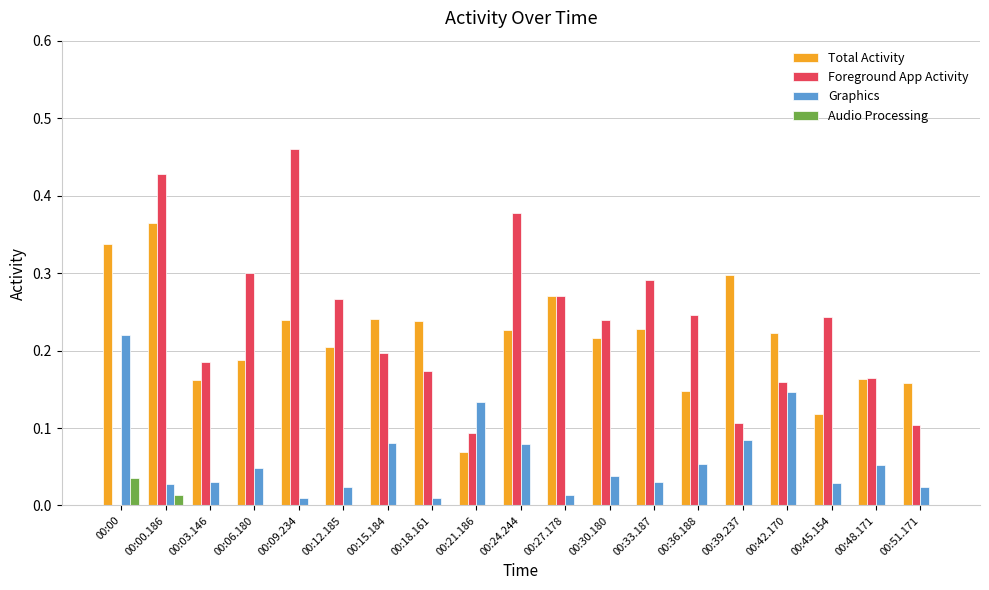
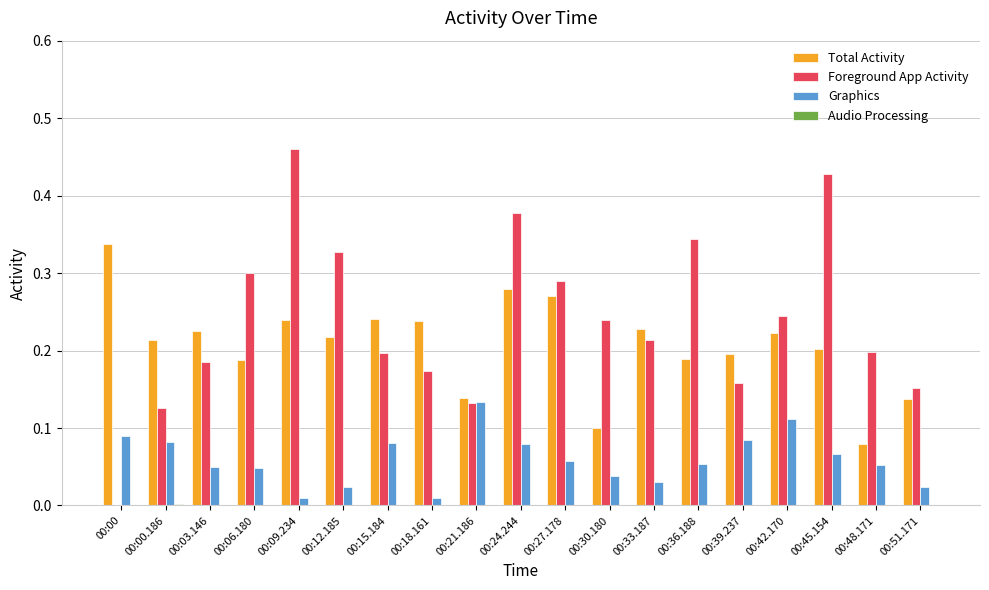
Graphics, 00:00: 0.22 -> 0.09
Audio Processing, 00:00: 0.04 -> 0.00
Total Activity, 00:00.186: 0.36 -> 0.21
Foreground App Activity, 00:00.186: 0.43 -> 0.13
Graphics, 00:00.186: 0.03 -> 0.08
Audio Processing, 00:00.186: 0.01 -> 0.00
Total Activity, 00:03.146: 0.16 -> 0.23
Graphics, 00:03.146: 0.03 -> 0.05
Total Activity, 00:12.185: 0.21 -> 0.22
Foreground App Activity, 00:12.185: 0.27 -> 0.33
Total Activity, 00:21.186: 0.07 -> 0.14
Foreground App Activity, 00:21.186: 0.09 -> 0.13
Total Activity, 00:24.244: 0.23 -> 0.28
Foreground App Activity, 00:27.178: 0.27 -> 0.29
Graphics, 00:27.178: 0.01 -> 0.06
Total Activity, 00:30.180: 0.22 -> 0.10
Foreground App Activity, 00:33.187: 0.29 -> 0.21
Total Activity, 00:36.188: 0.15 -> 0.19
Foreground App Activity, 00:36.188: 0.25 -> 0.34
Total Activity, 00:39.237: 0.30 -> 0.20
Foreground App Activity, 00:39.237: 0.11 -> 0.16
Foreground App Activity, 00:42.170: 0.16 -> 0.25
Graphics, 00:42.170: 0.15 -> 0.11
Total Activity, 00:45.154: 0.12 -> 0.20
Foreground App Activity, 00:45.154: 0.24 -> 0.43
Graphics, 00:45.154: 0.03 -> 0.07
Total Activity, 00:48.171: 0.16 -> 0.08
Foreground App Activity, 00:48.171: 0.17 -> 0.20
Total Activity, 00:51.171: 0.16 -> 0.14
Foreground App Activity, 00:51.171: 0.10 -> 0.15
